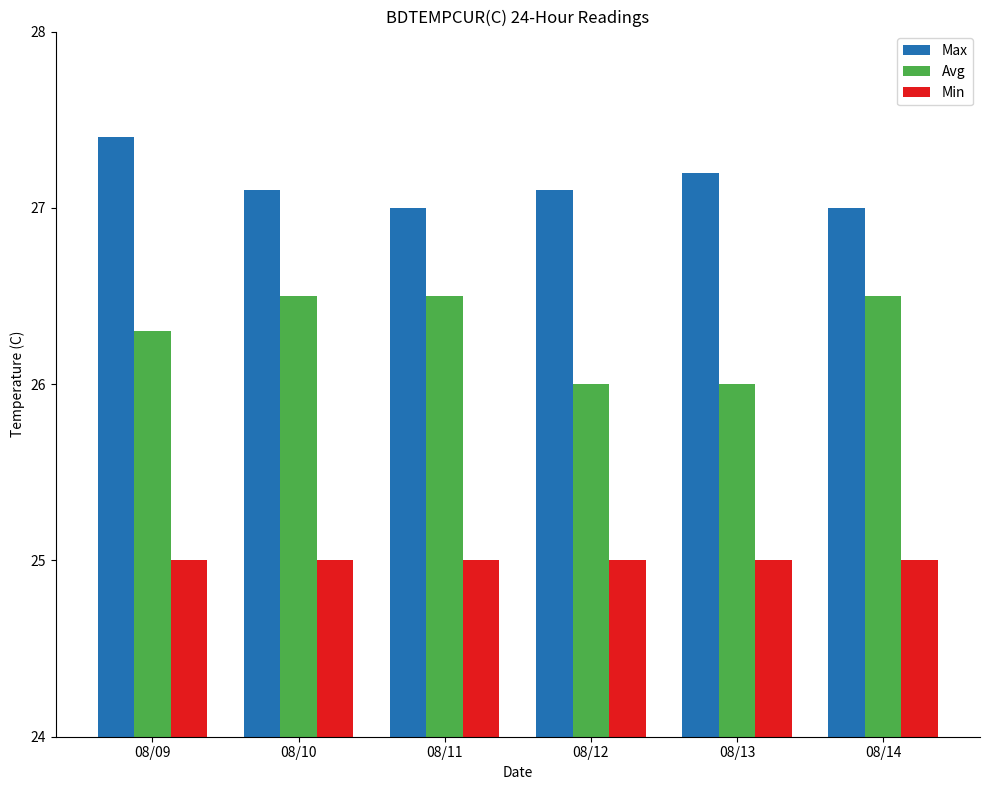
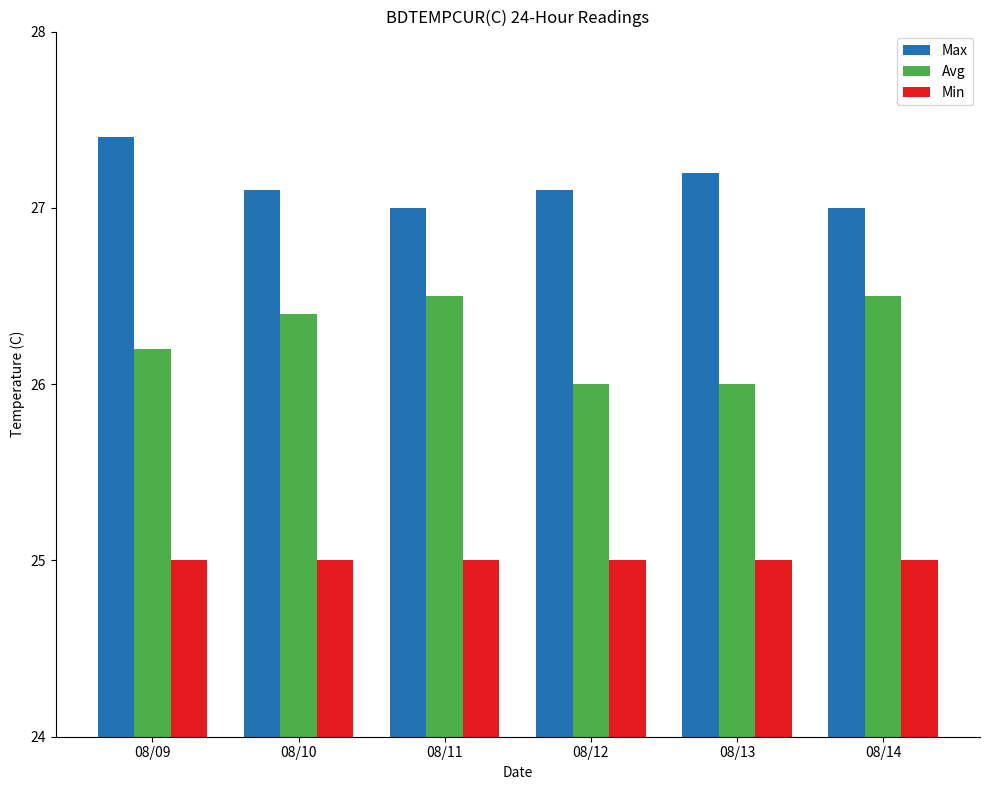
Avg, 08/09: 26.3 -> 26.2
Avg, 08/10: 26.5 -> 26.4
